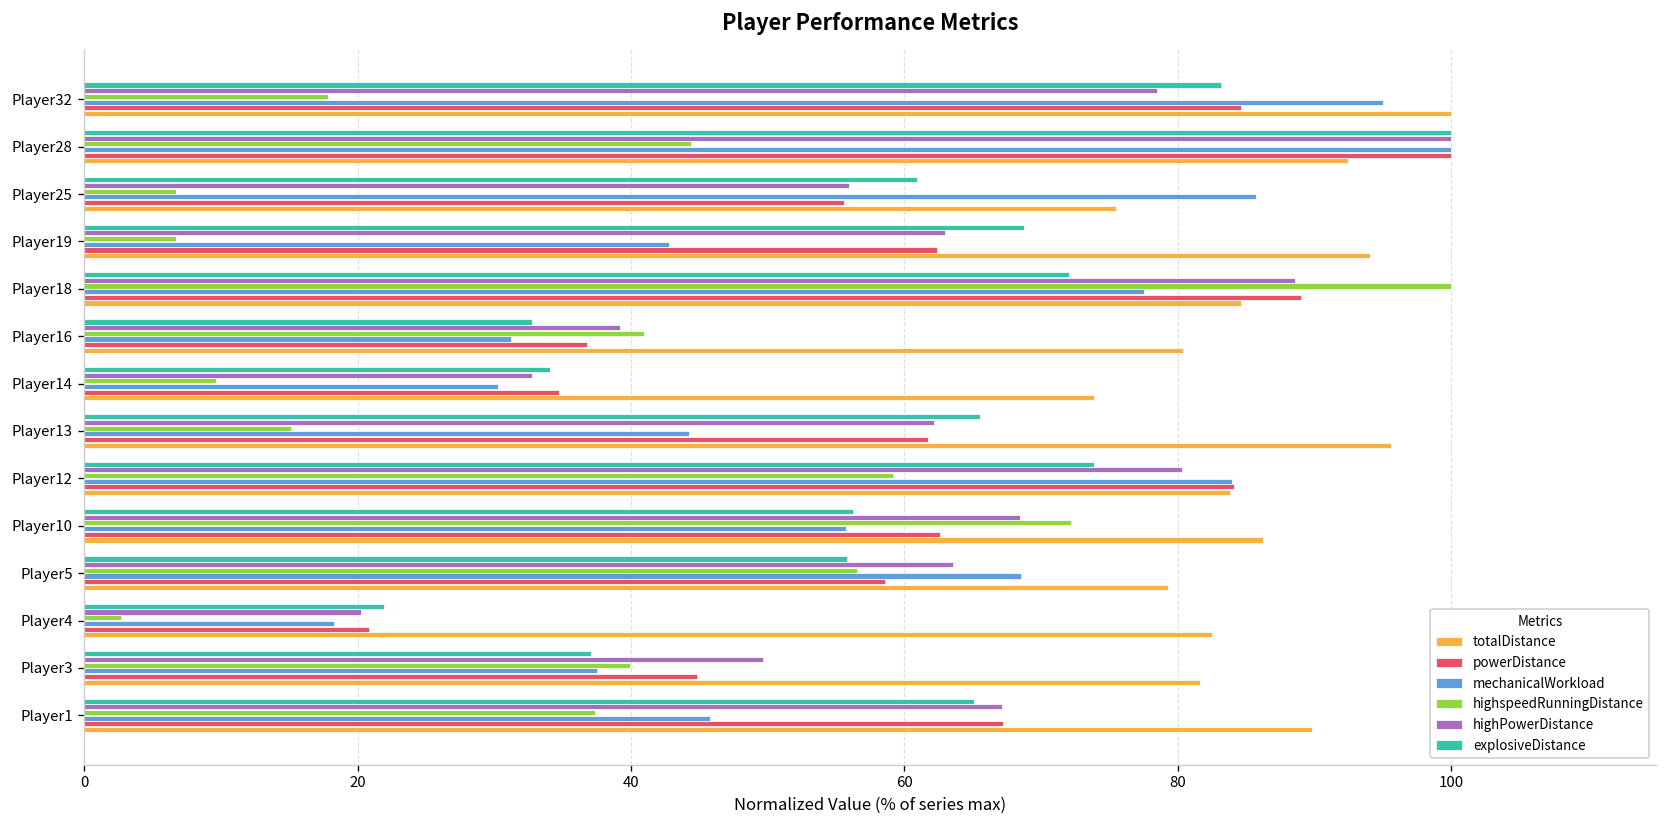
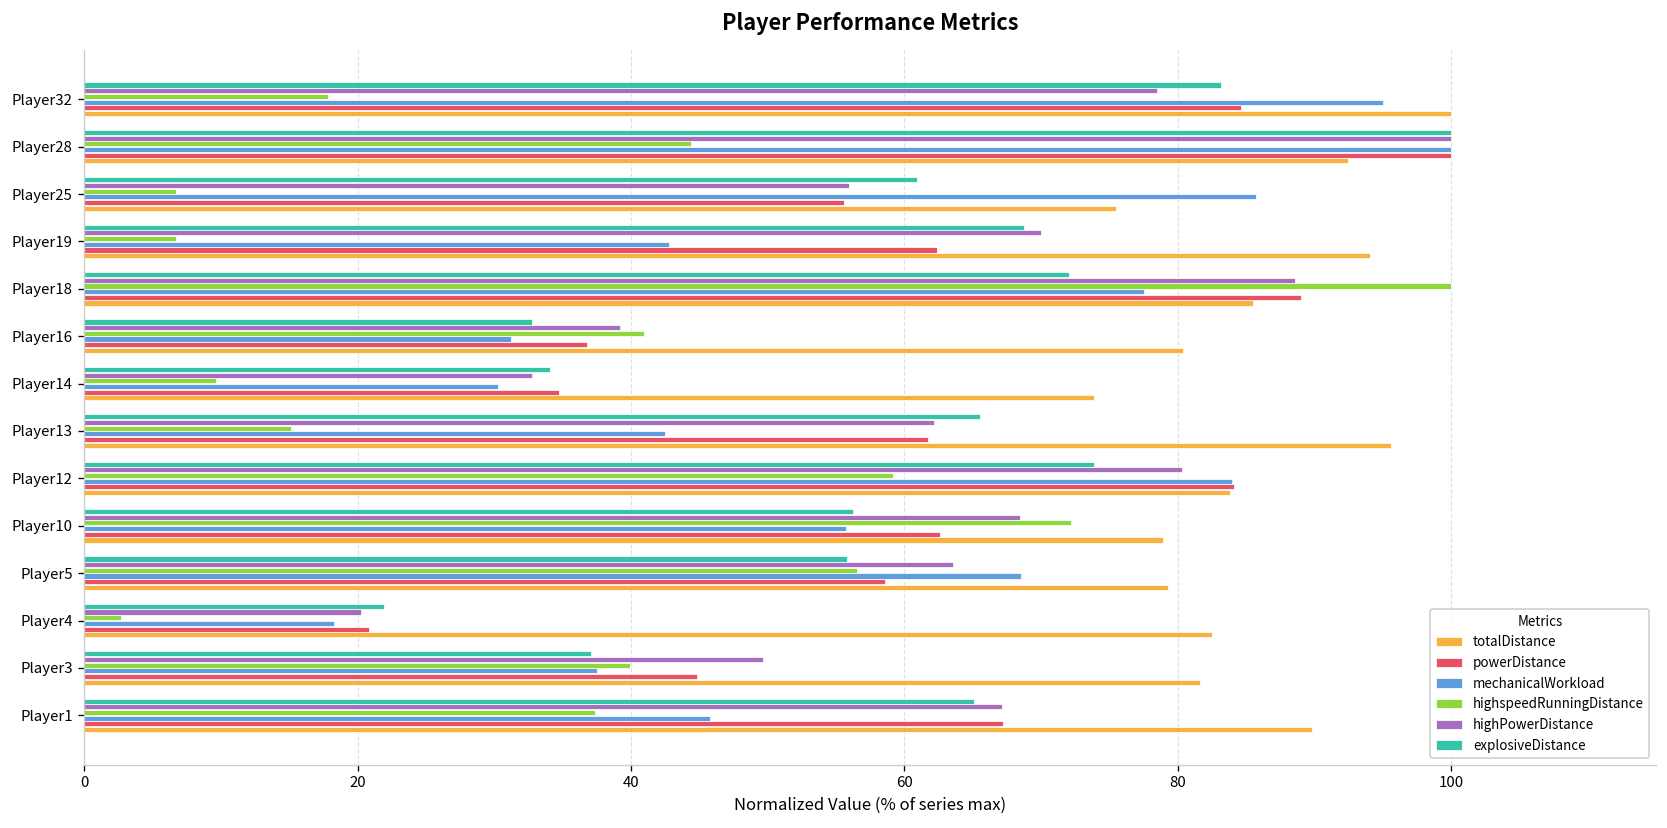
highPowerDistance, Player19: 63.0 -> 70.0
totalDistance, Player18: 84.7 -> 85.5
mechanicalWorkload, Player13: 44.3 -> 42.5
totalDistance, Player10: 86.3 -> 78.9
